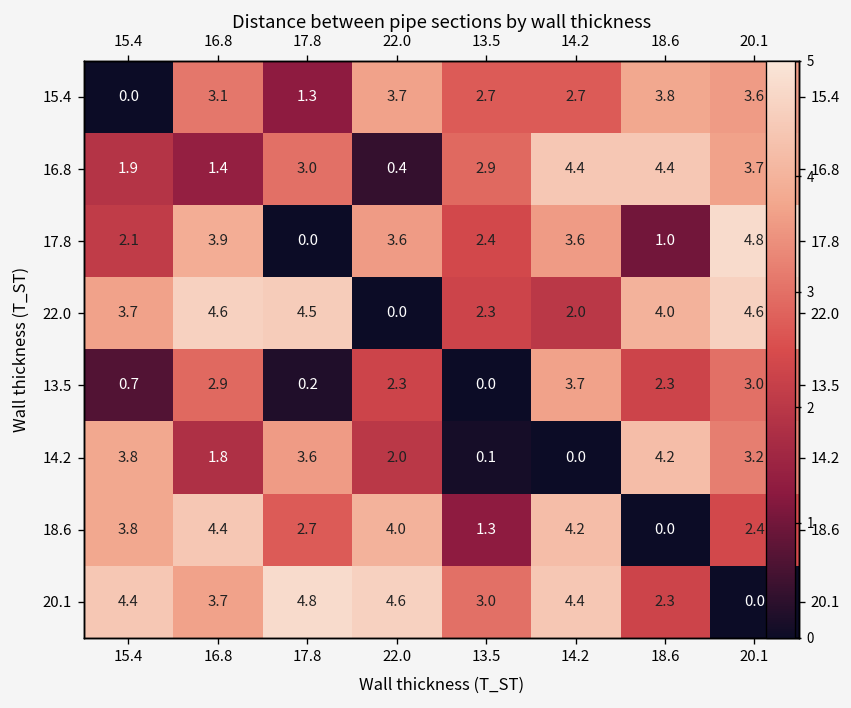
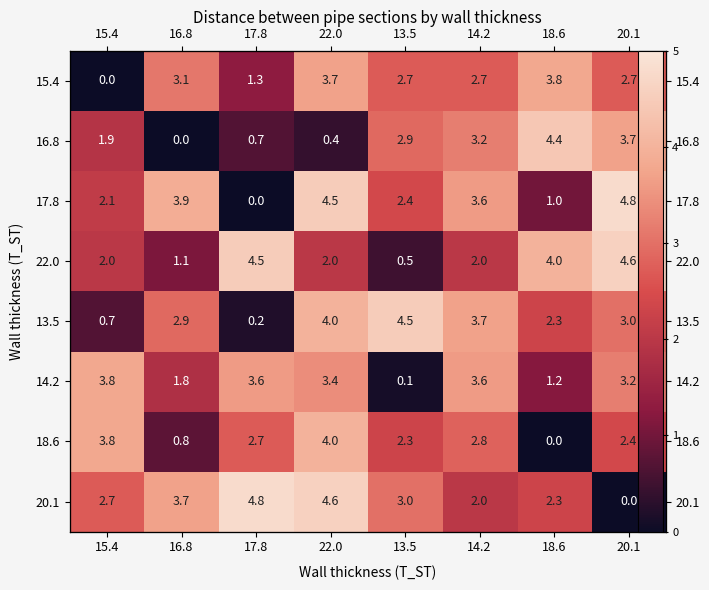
15.4, 20.1: 3.6 -> 2.7
16.8, 16.8: 1.4 -> 0.0
16.8, 17.8: 3.0 -> 0.7
16.8, 14.2: 4.4 -> 3.2
17.8, 22.0: 3.6 -> 4.5
22.0, 15.4: 3.7 -> 2.0
22.0, 16.8: 4.6 -> 1.1
22.0, 22.0: 0.0 -> 2.0
22.0, 13.5: 2.3 -> 0.5
13.5, 22.0: 2.3 -> 4.0
13.5, 13.5: 0.0 -> 4.5
14.2, 22.0: 2.0 -> 3.4
14.2, 14.2: 0.0 -> 3.6
14.2, 18.6: 4.2 -> 1.2
18.6, 16.8: 4.4 -> 0.8
18.6, 13.5: 1.3 -> 2.3
18.6, 14.2: 4.2 -> 2.8
20.1, 15.4: 4.4 -> 2.7
20.1, 14.2: 4.4 -> 2.0
